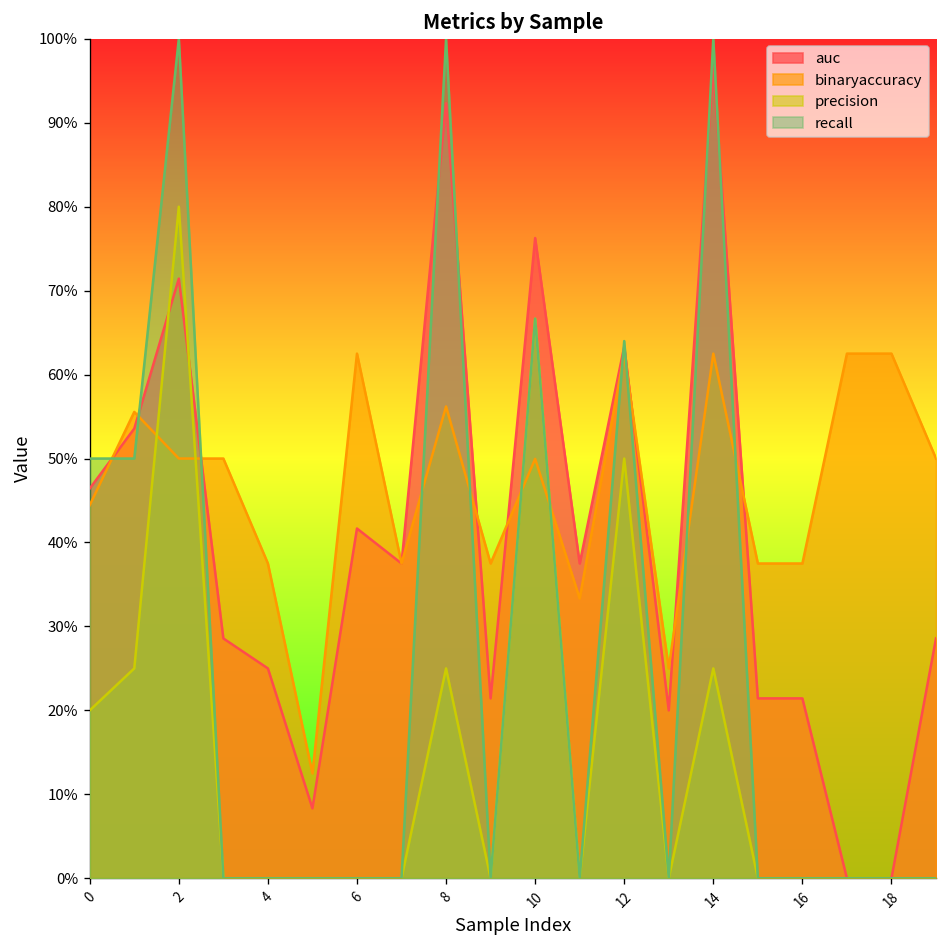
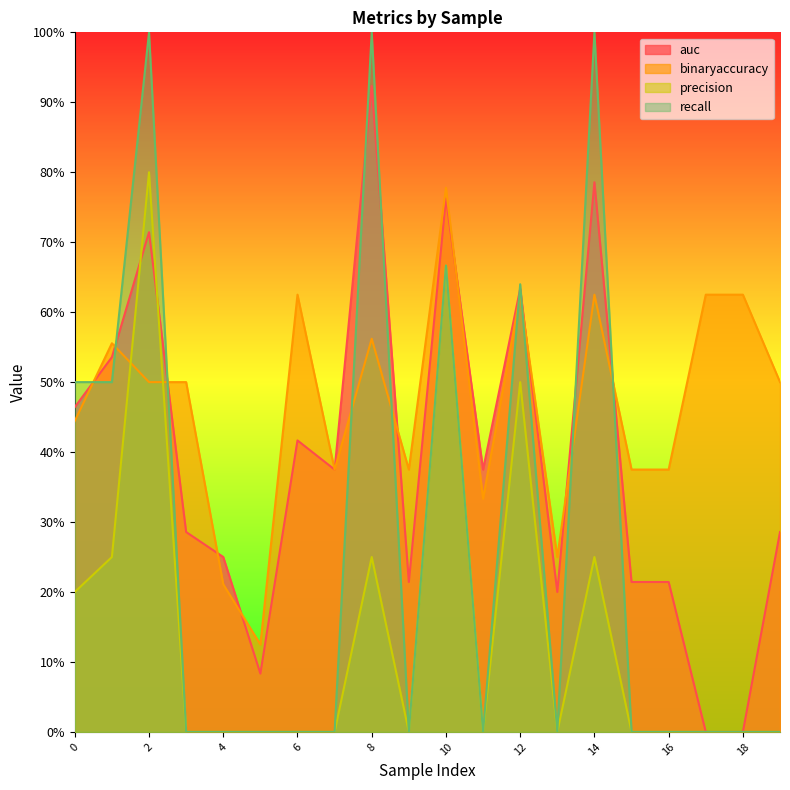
binaryaccuracy, 4: 38% -> 21%
binaryaccuracy, 10: 50% -> 78%
auc, 14: 97% -> 79%
